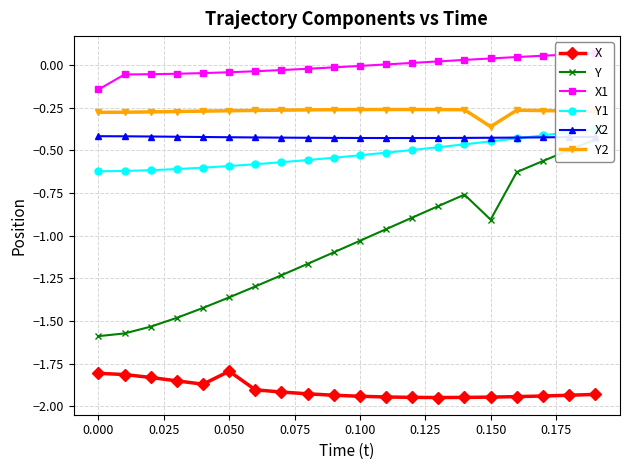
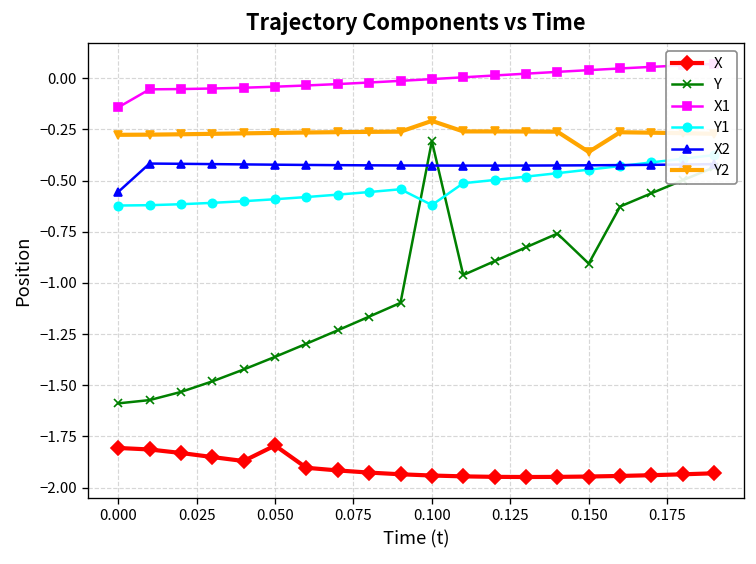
X2, 0.000: -0.42 -> -0.56
Y, 0.100: -1.03 -> -0.31
Y1, 0.100: -0.53 -> -0.62
Y2, 0.100: -0.26 -> -0.21
